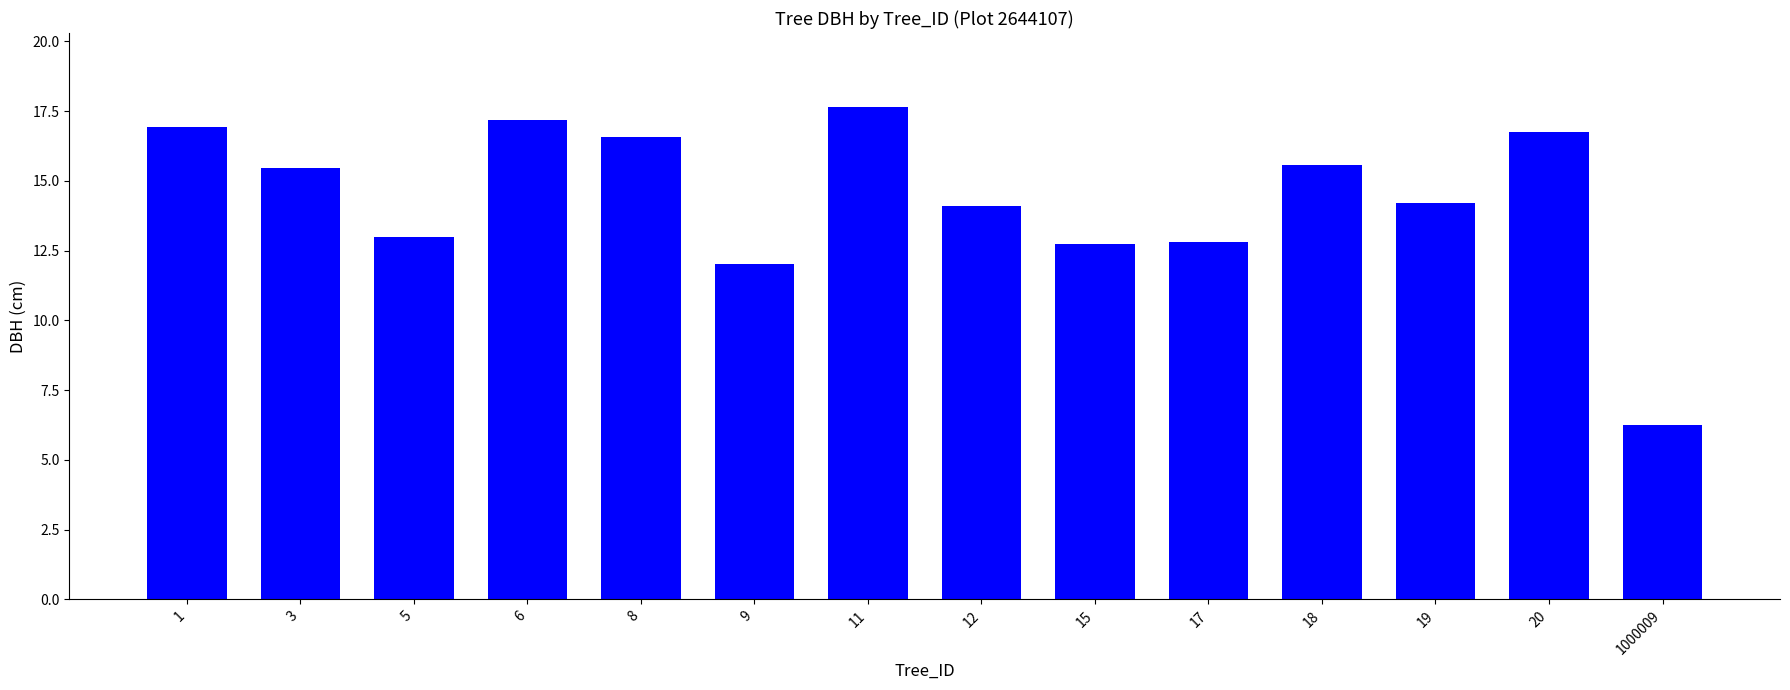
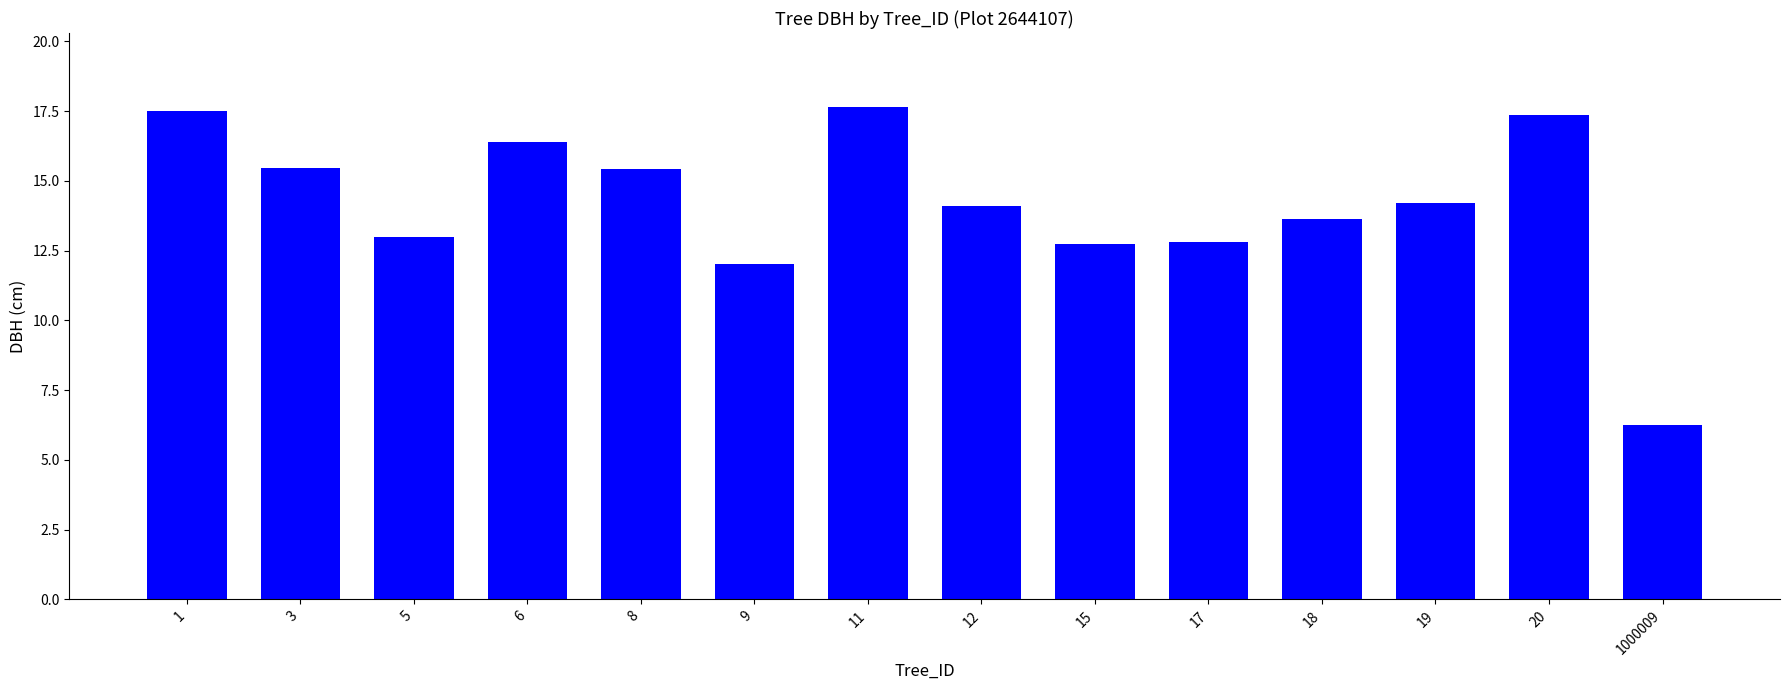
1: 16.9 -> 17.5
6: 17.2 -> 16.4
8: 16.6 -> 15.4
18: 15.6 -> 13.7
20: 16.8 -> 17.4
